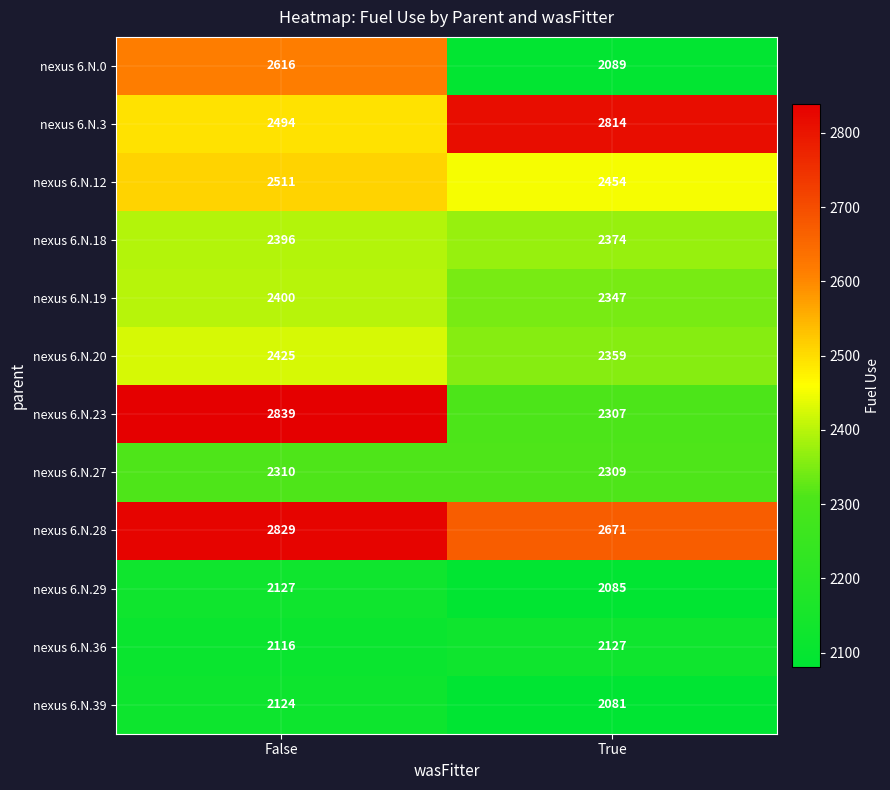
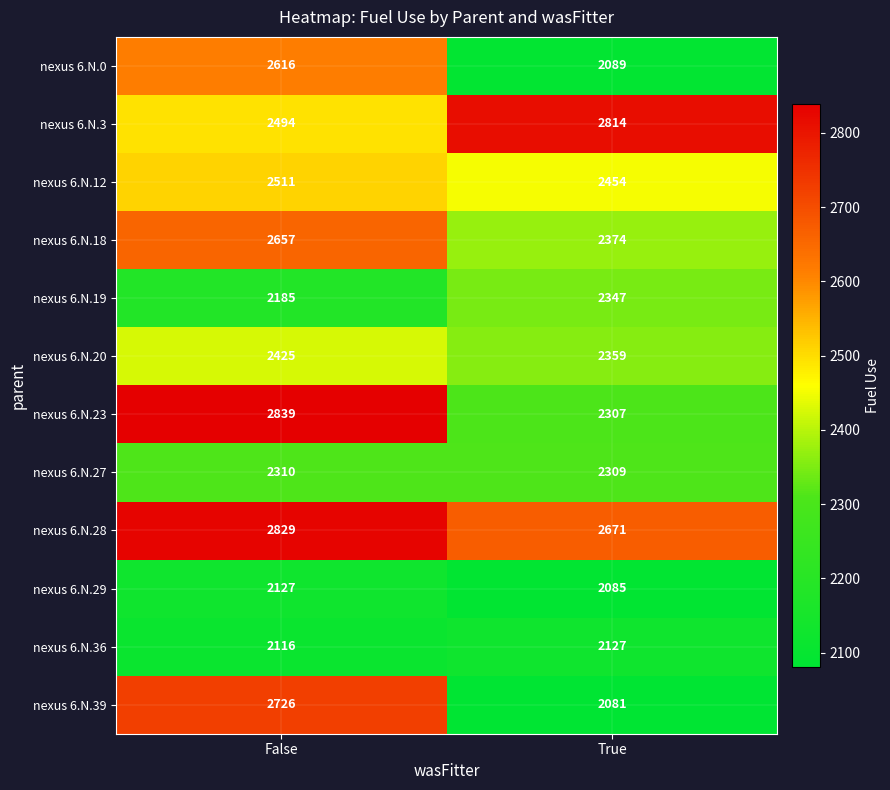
nexus 6.N.18, False: 2396 -> 2657
nexus 6.N.19, False: 2400 -> 2185
nexus 6.N.39, False: 2124 -> 2726
